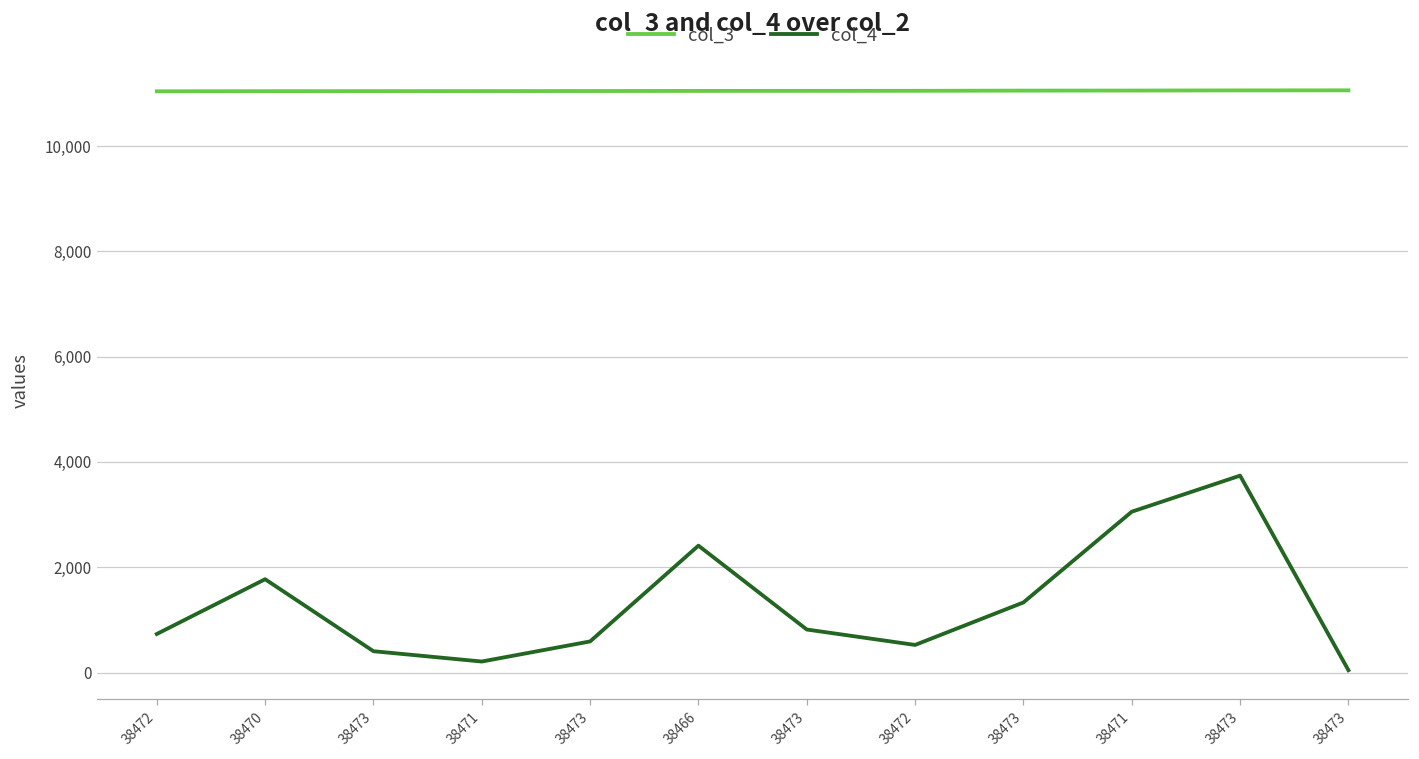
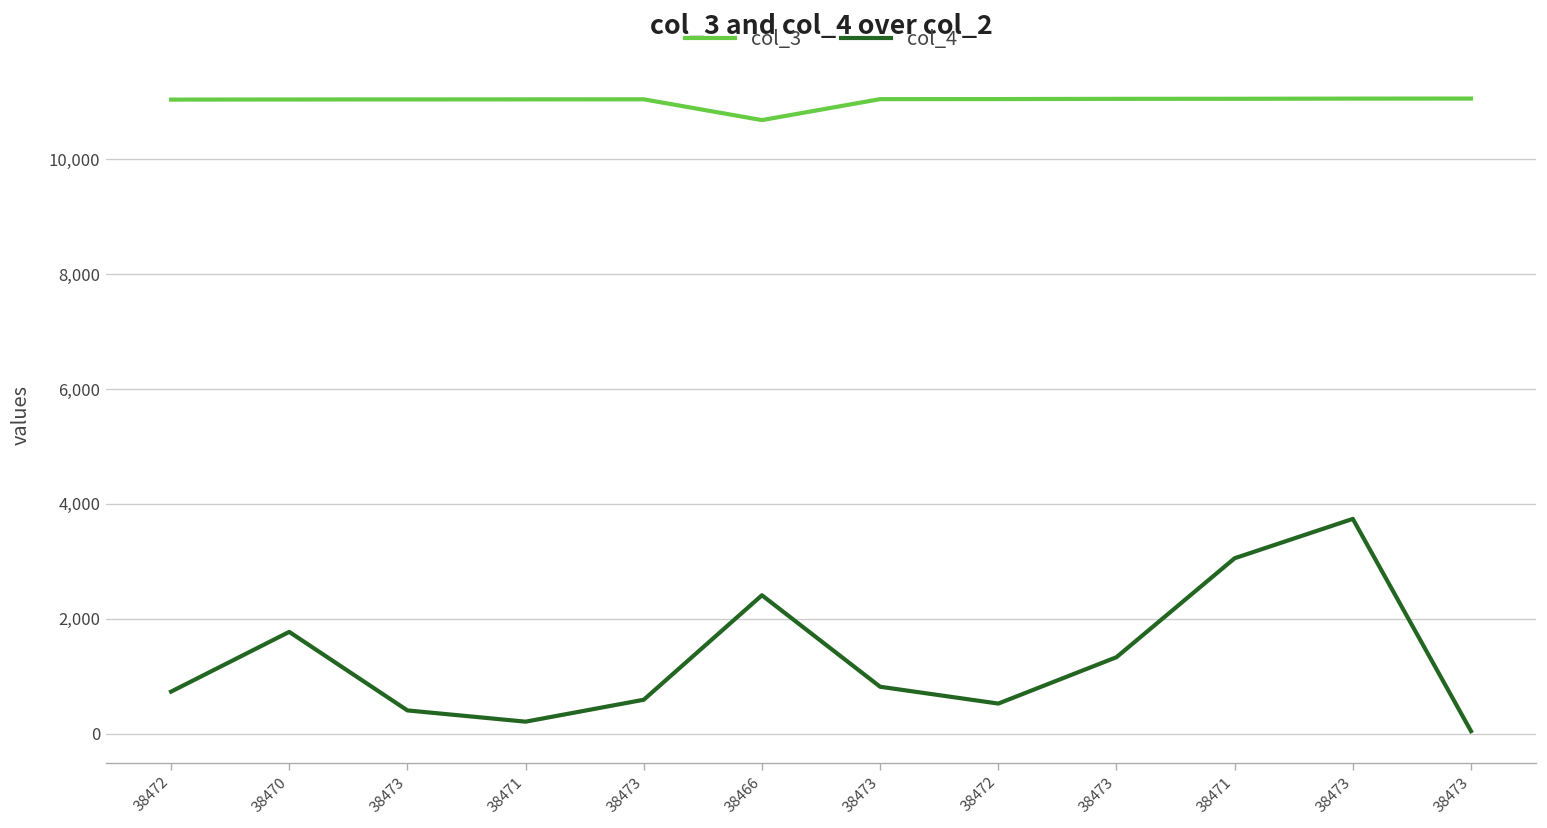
col_3, 38466: 11,000 -> 10,700
